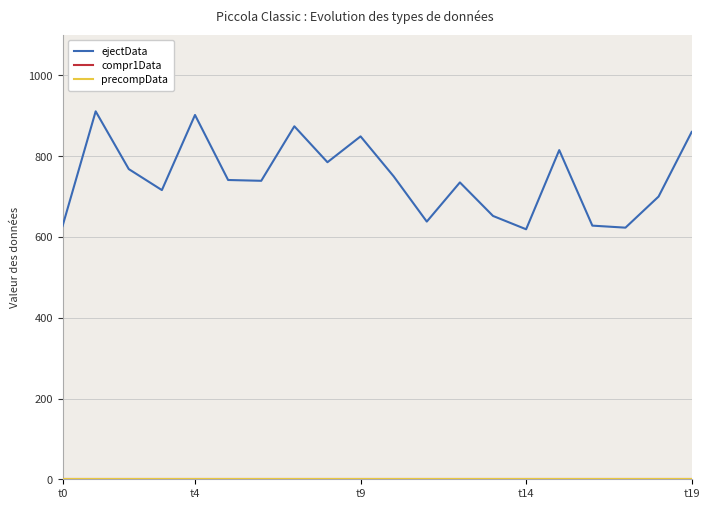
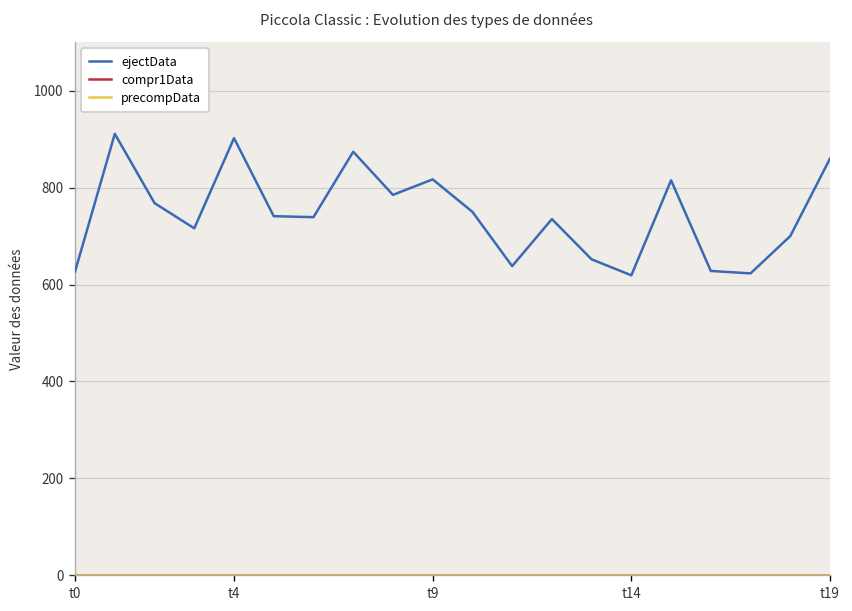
ejectData, t9: 850 -> 820
